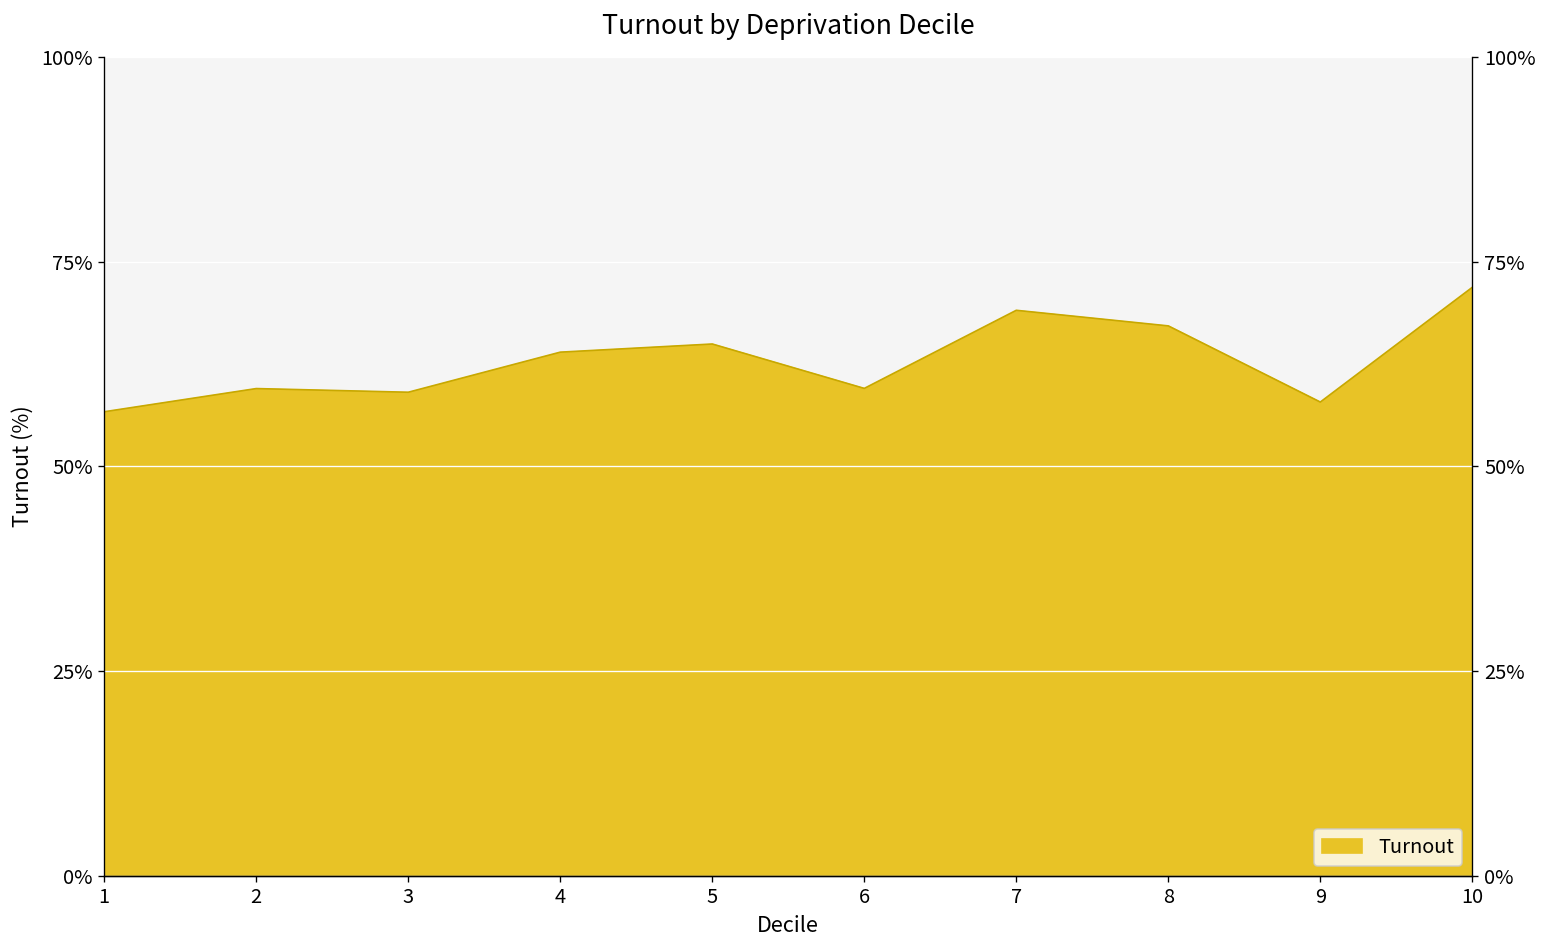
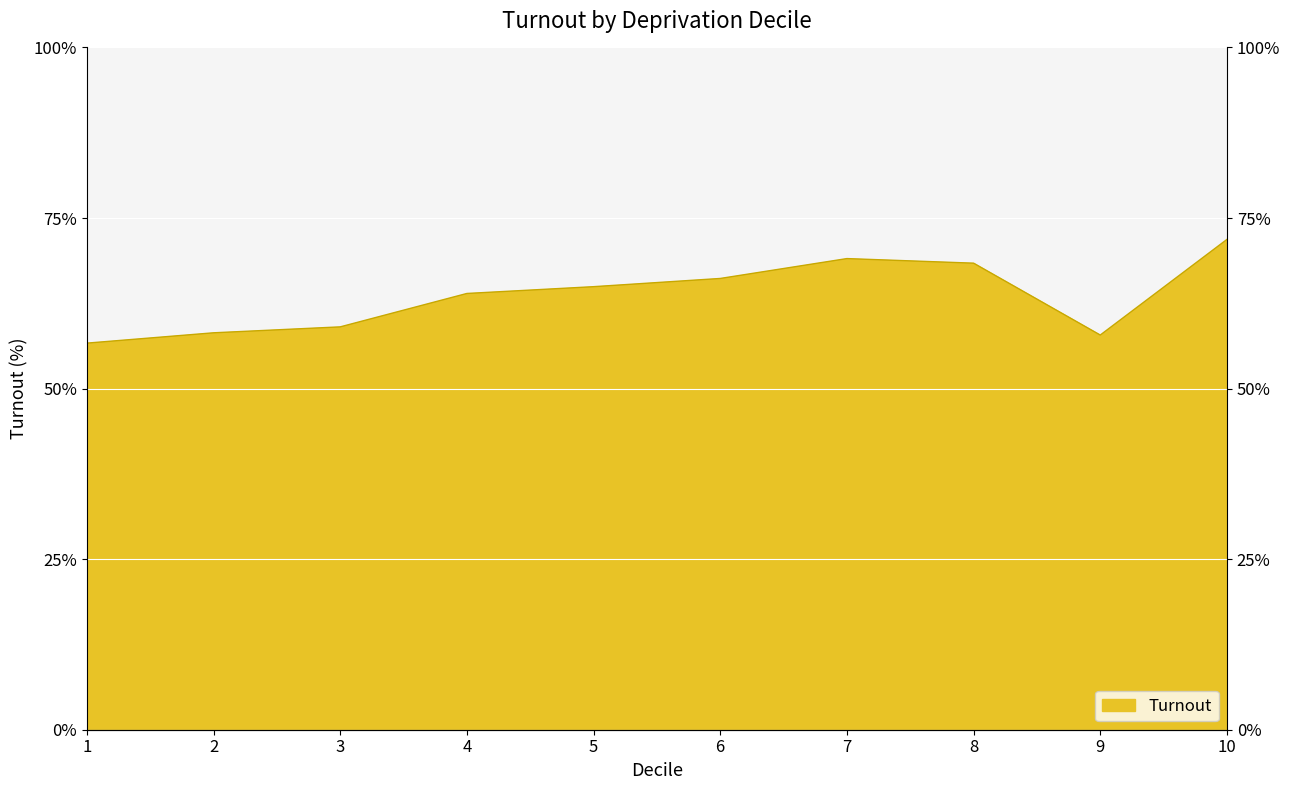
2: 59% -> 58%
6: 60% -> 66%
8: 67% -> 68%
